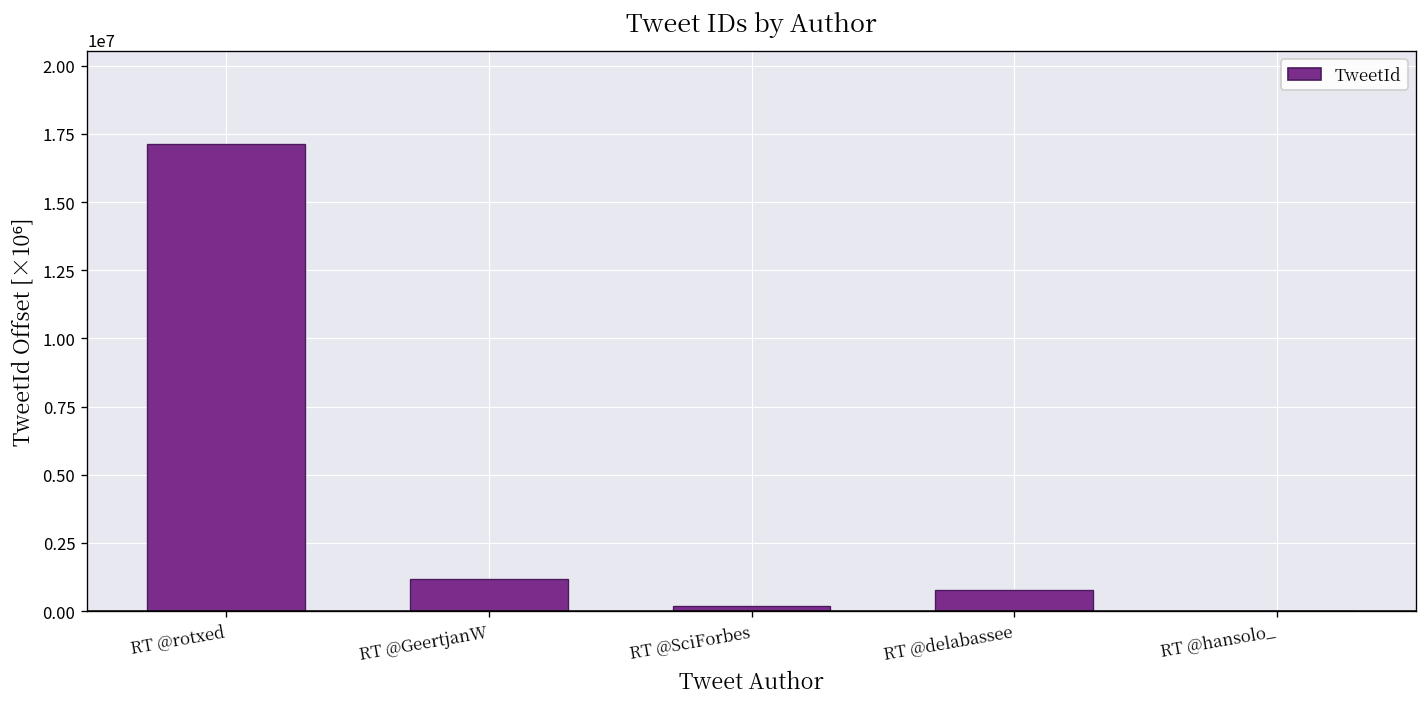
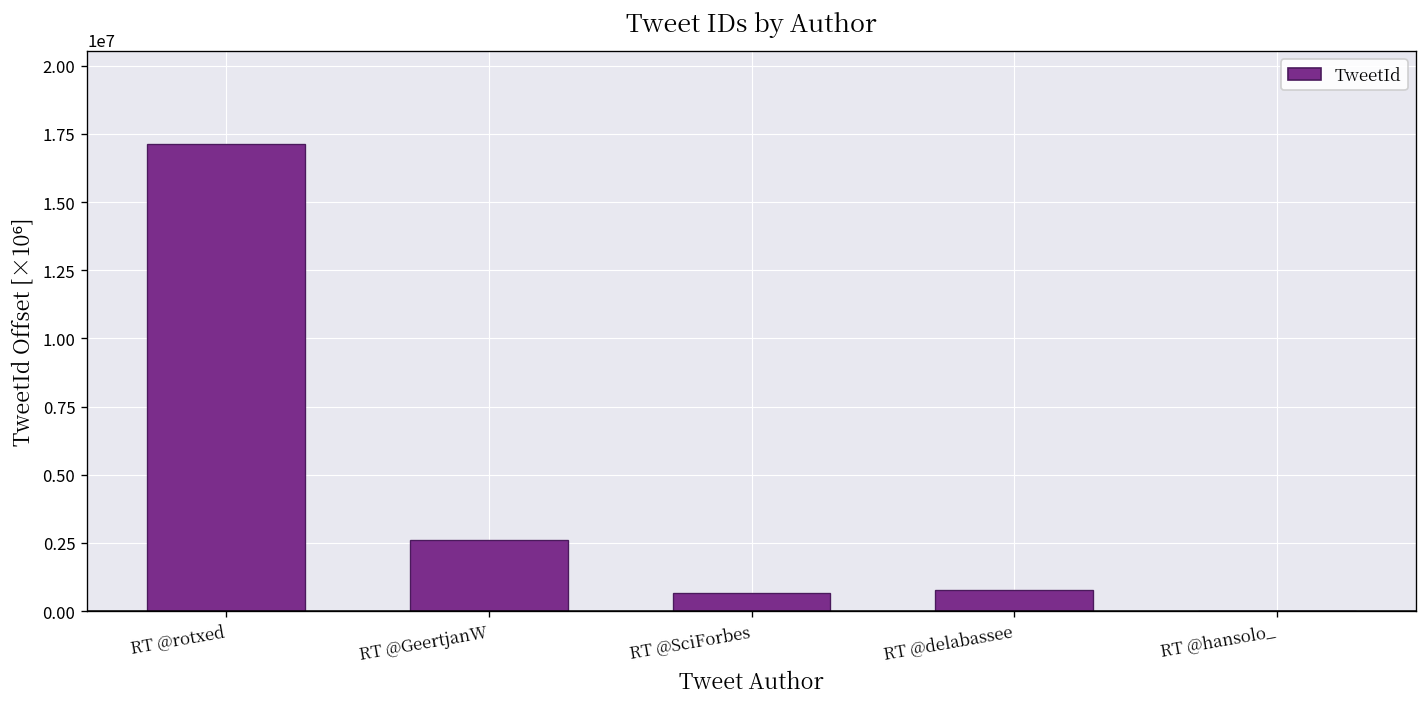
RT @GeertjanW: 1200000 -> 2600000
RT @SciForbes: 200000 -> 700000
